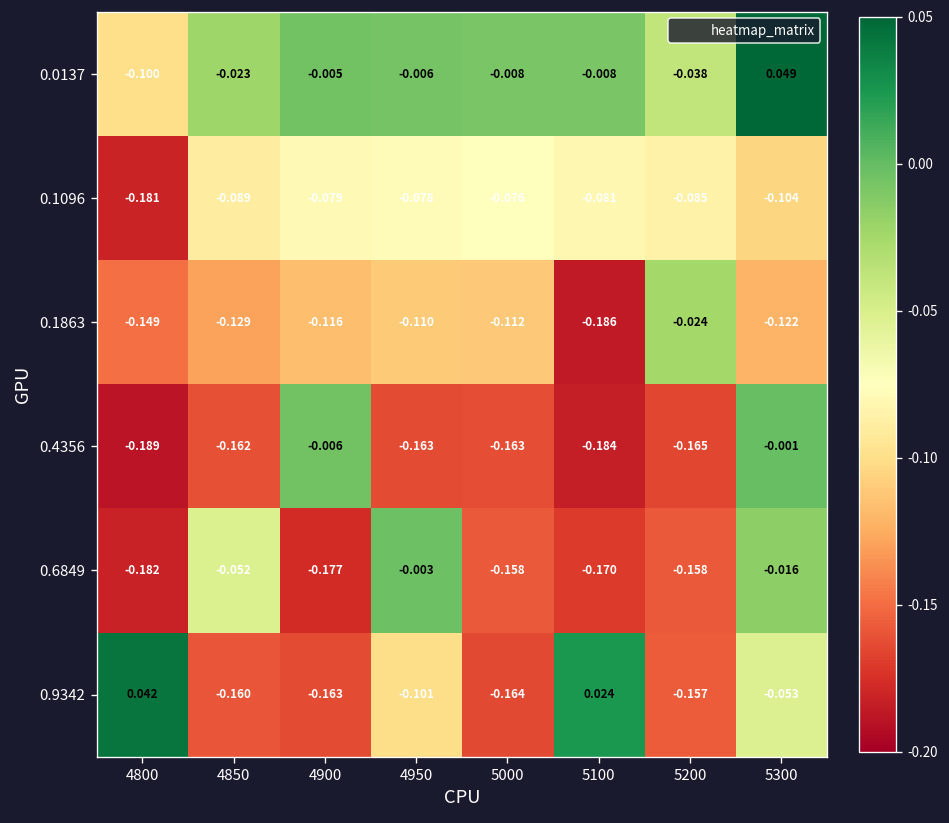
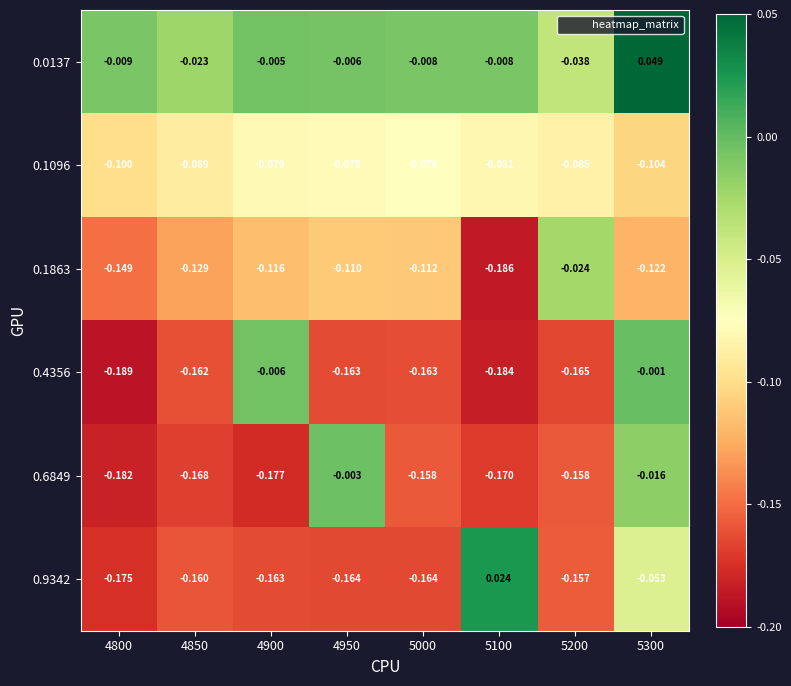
0.0137, 4800: -0.100 -> -0.009
0.1096, 4800: -0.181 -> -0.100
0.6849, 4850: -0.052 -> -0.168
0.9342, 4800: 0.042 -> -0.175
0.9342, 4950: -0.101 -> -0.164
